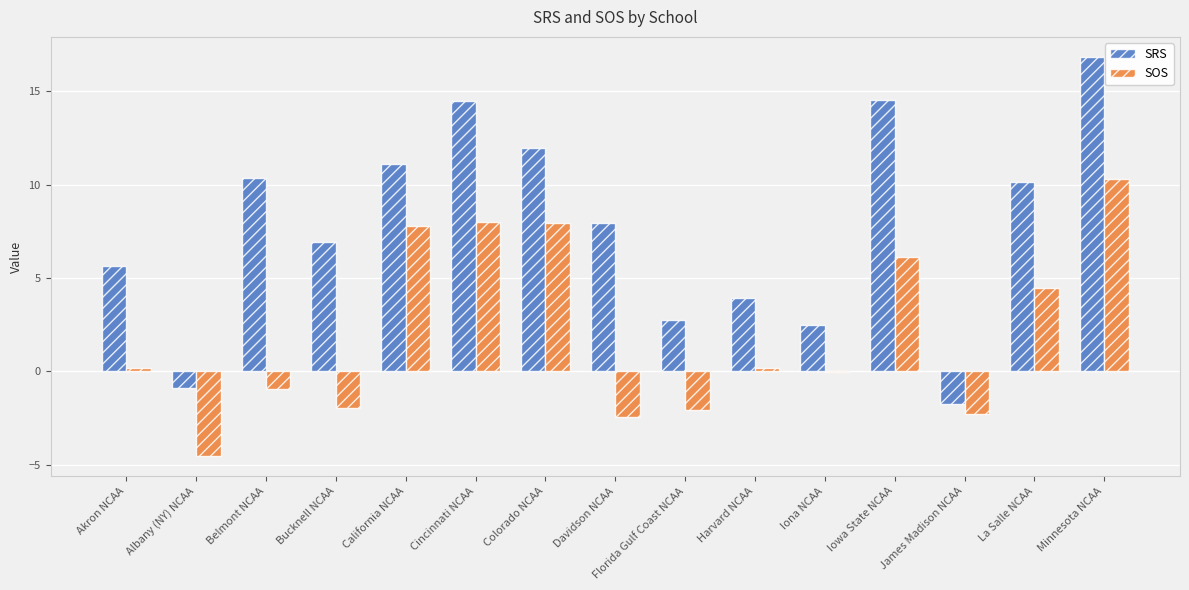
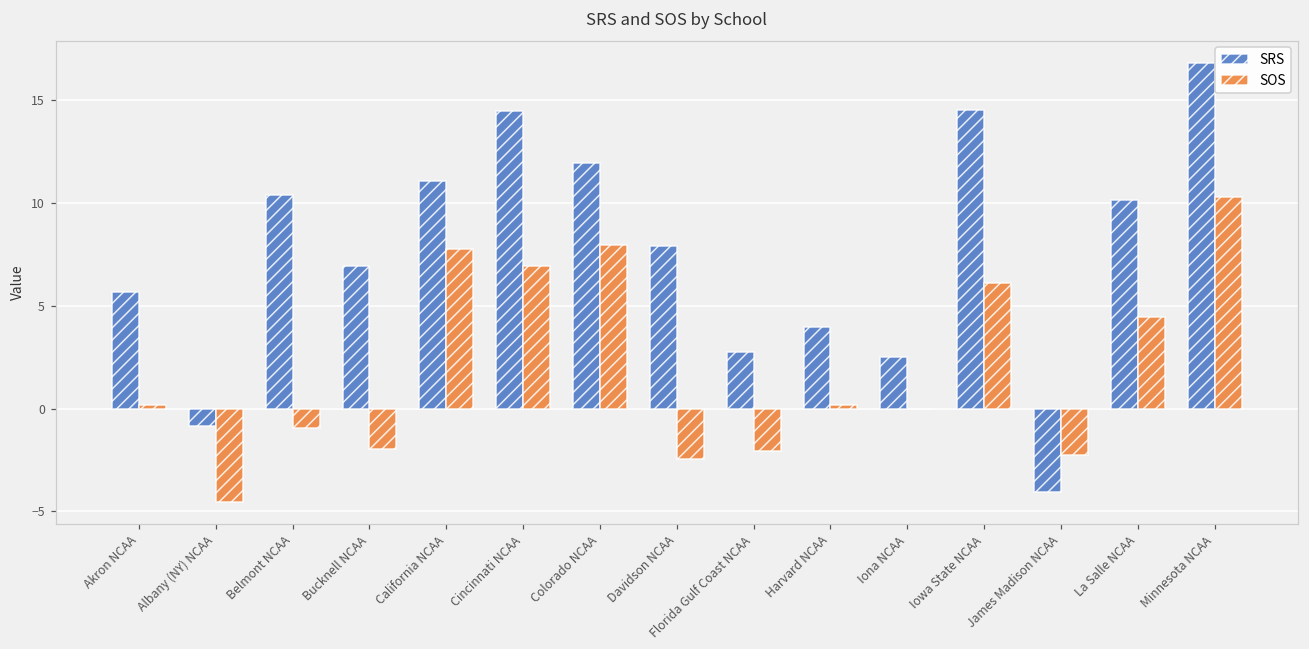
SOS, Cincinnati NCAA: 8.0 -> 6.9
SRS, James Madison NCAA: -1.7 -> -4.1
